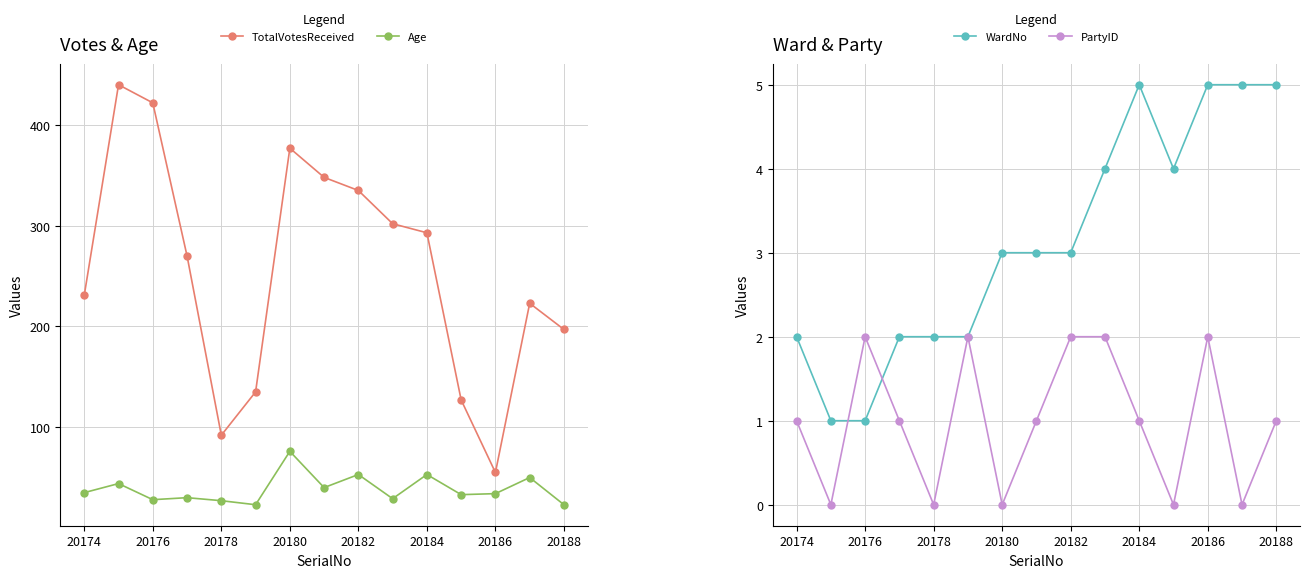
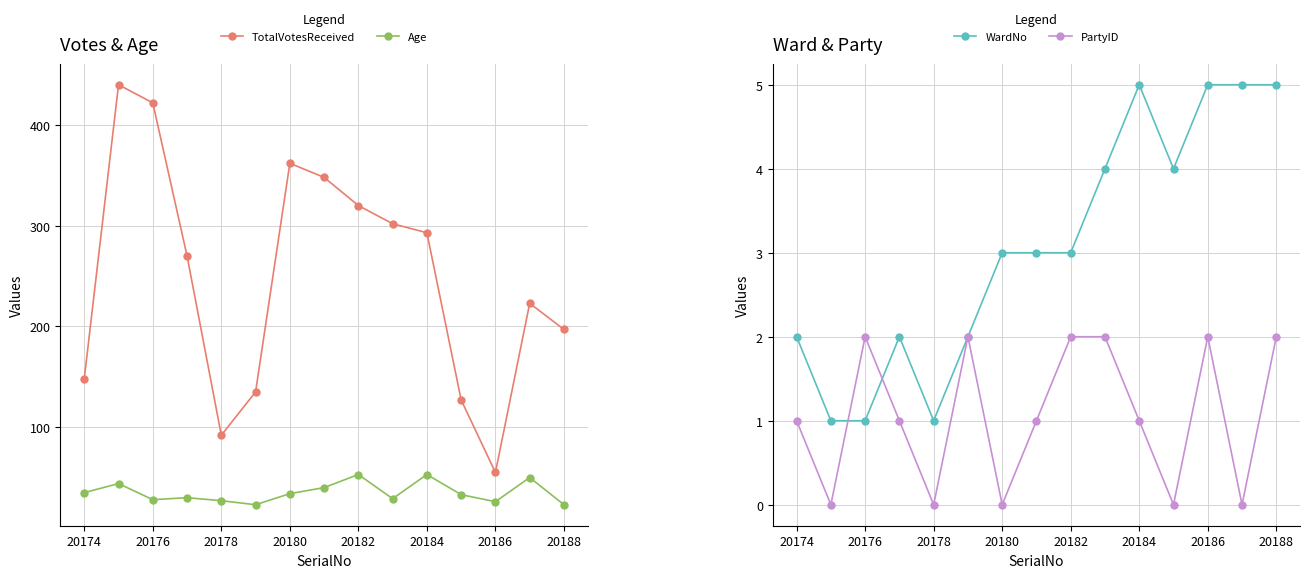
Votes & Age, TotalVotesReceived, 20174: 231 -> 148
Votes & Age, TotalVotesReceived, 20180: 377 -> 362
Votes & Age, Age, 20180: 76 -> 34
Votes & Age, TotalVotesReceived, 20182: 335 -> 320
Votes & Age, Age, 20186: 34 -> 26
Ward & Party, WardNo, 20178: 2 -> 1
Ward & Party, PartyID, 20188: 1 -> 2
